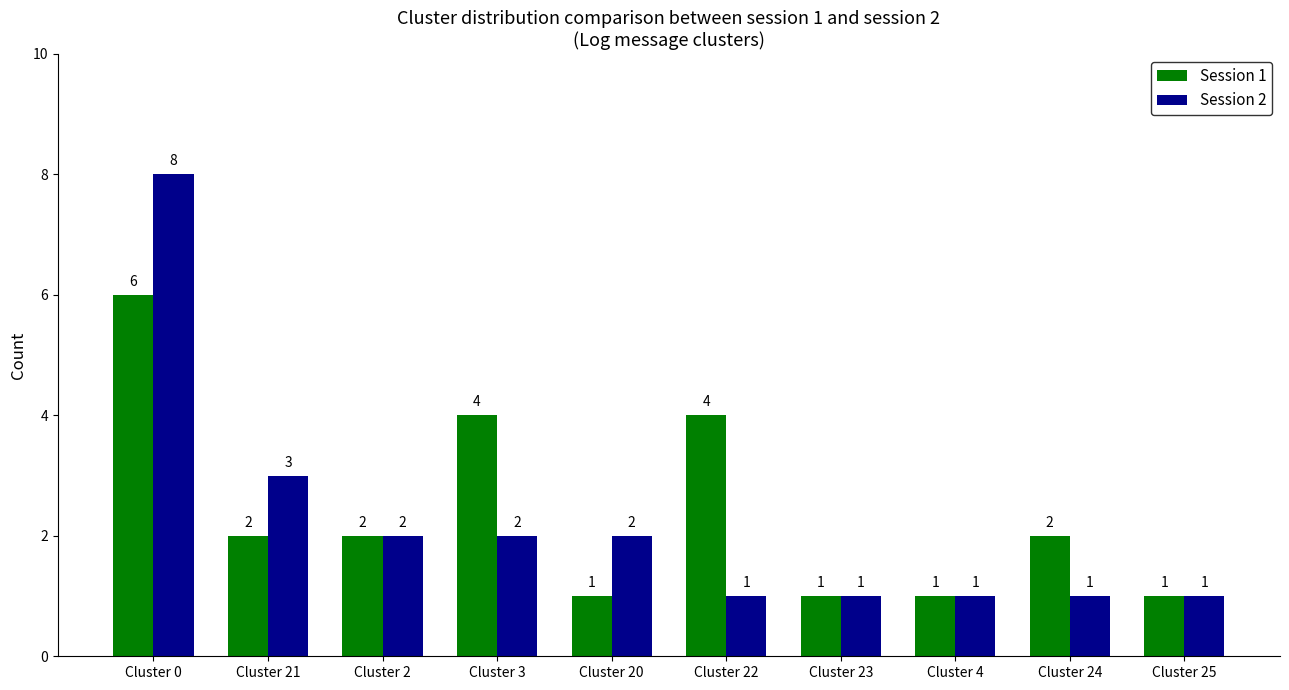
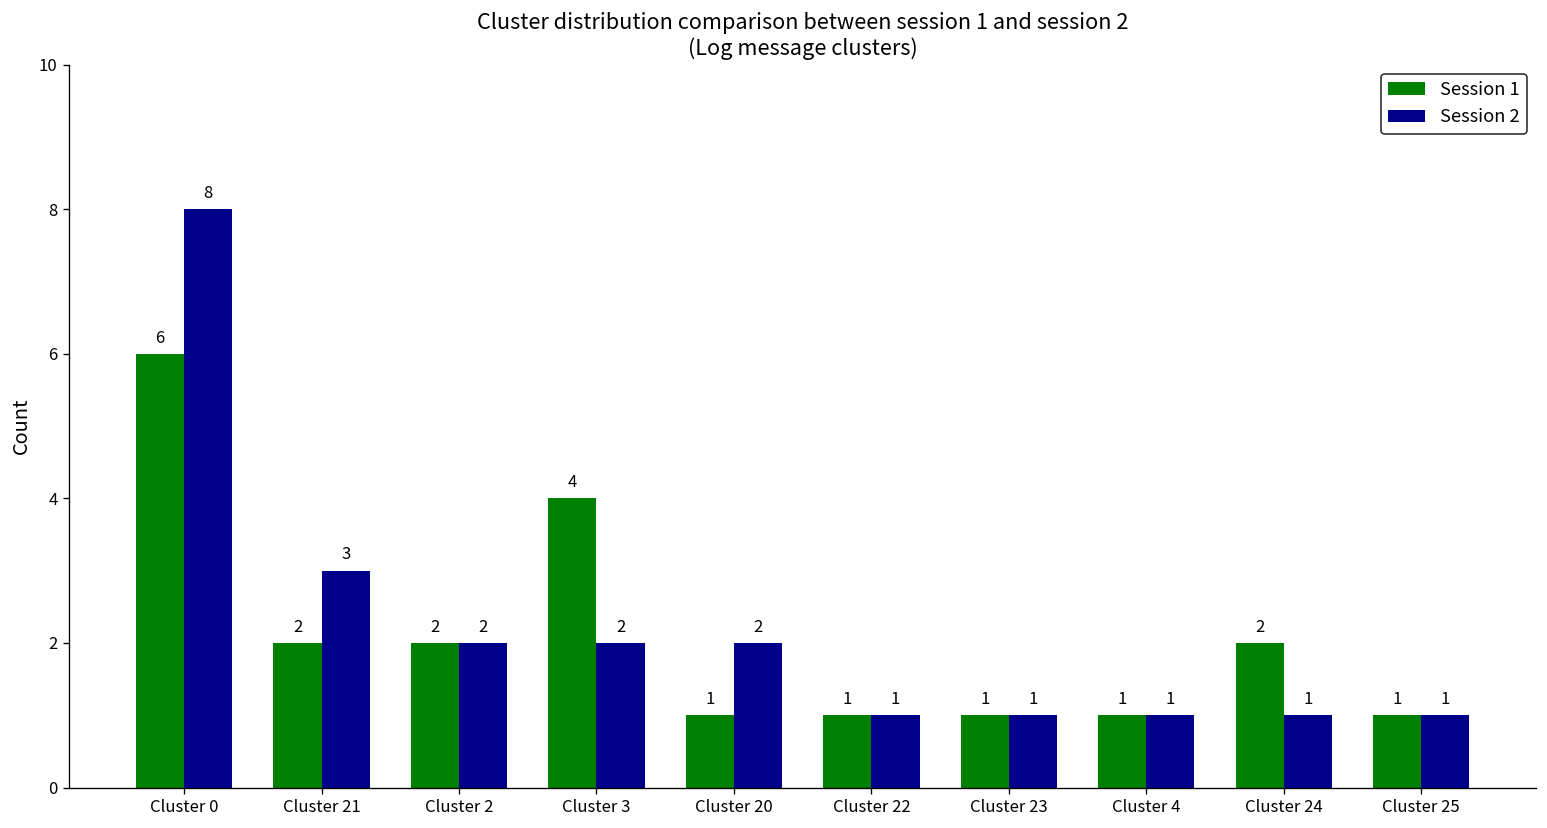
Session 1, Cluster 22: 4 -> 1
